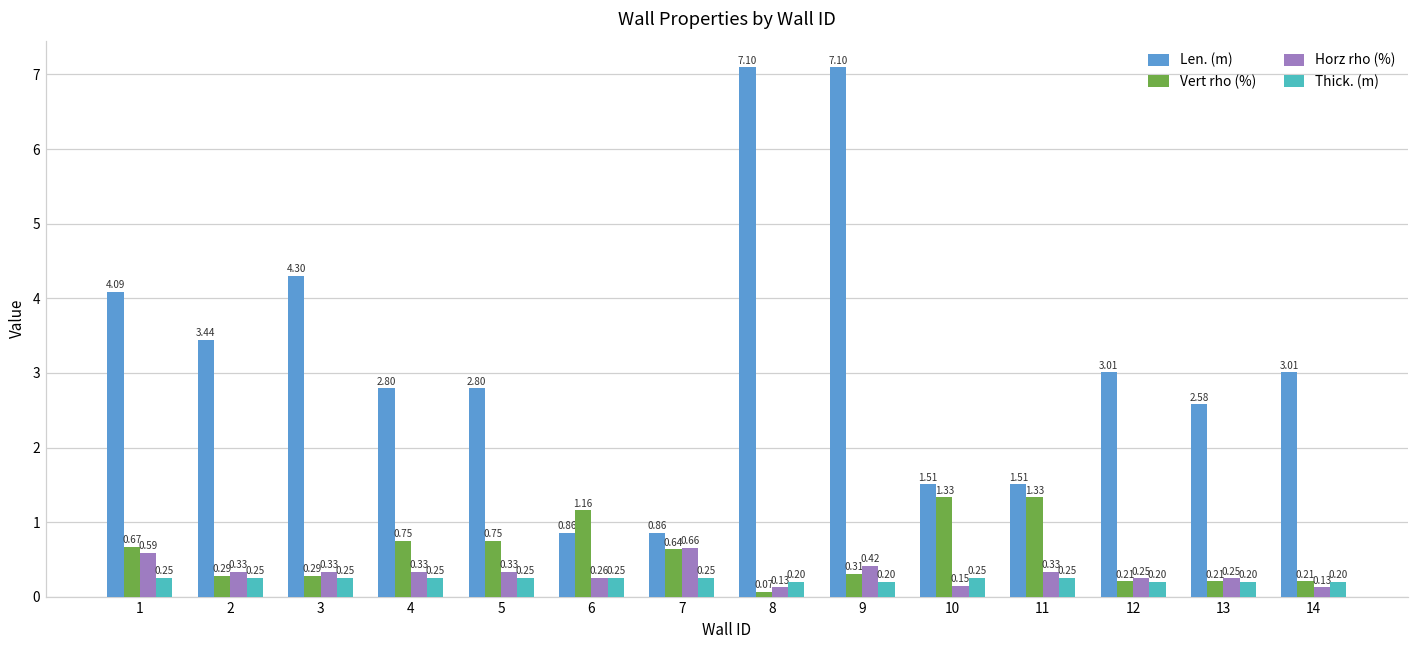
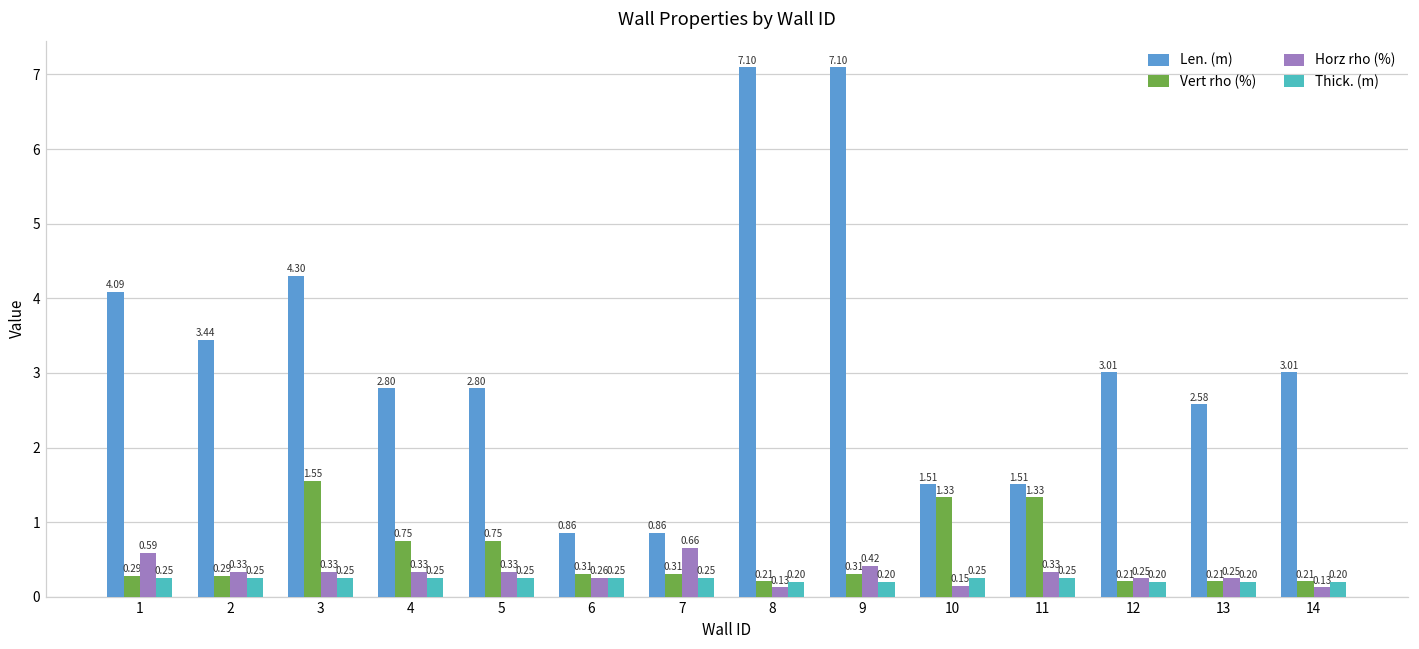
Vert rho (%), 1: 0.67 -> 0.29
Vert rho (%), 3: 0.29 -> 1.55
Vert rho (%), 6: 1.16 -> 0.31
Vert rho (%), 7: 0.64 -> 0.31
Vert rho (%), 8: 0.07 -> 0.21
